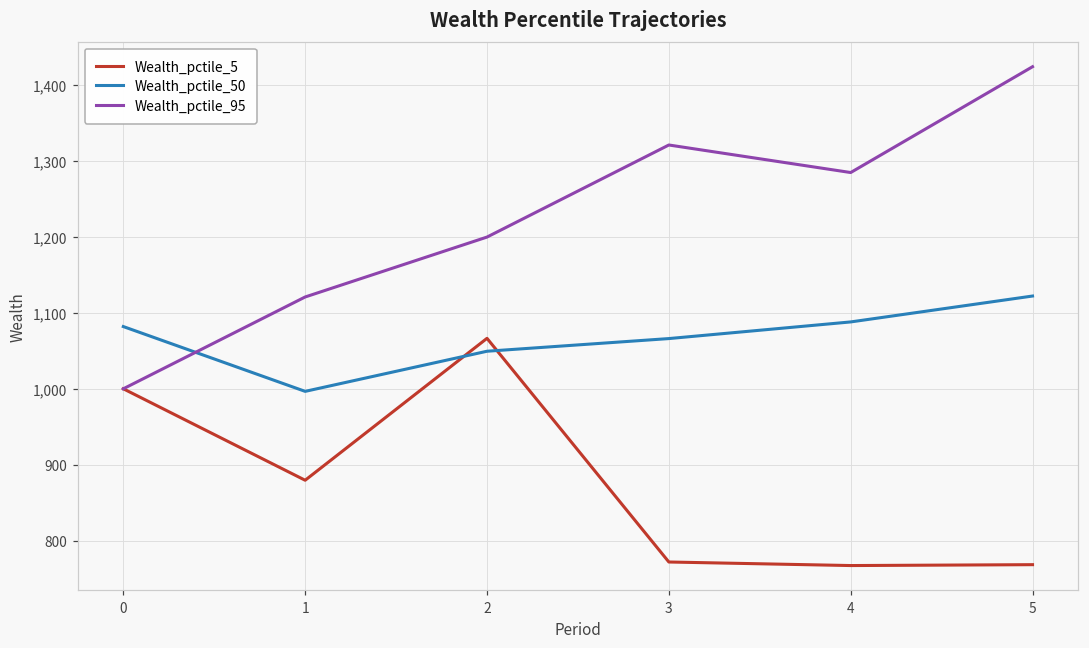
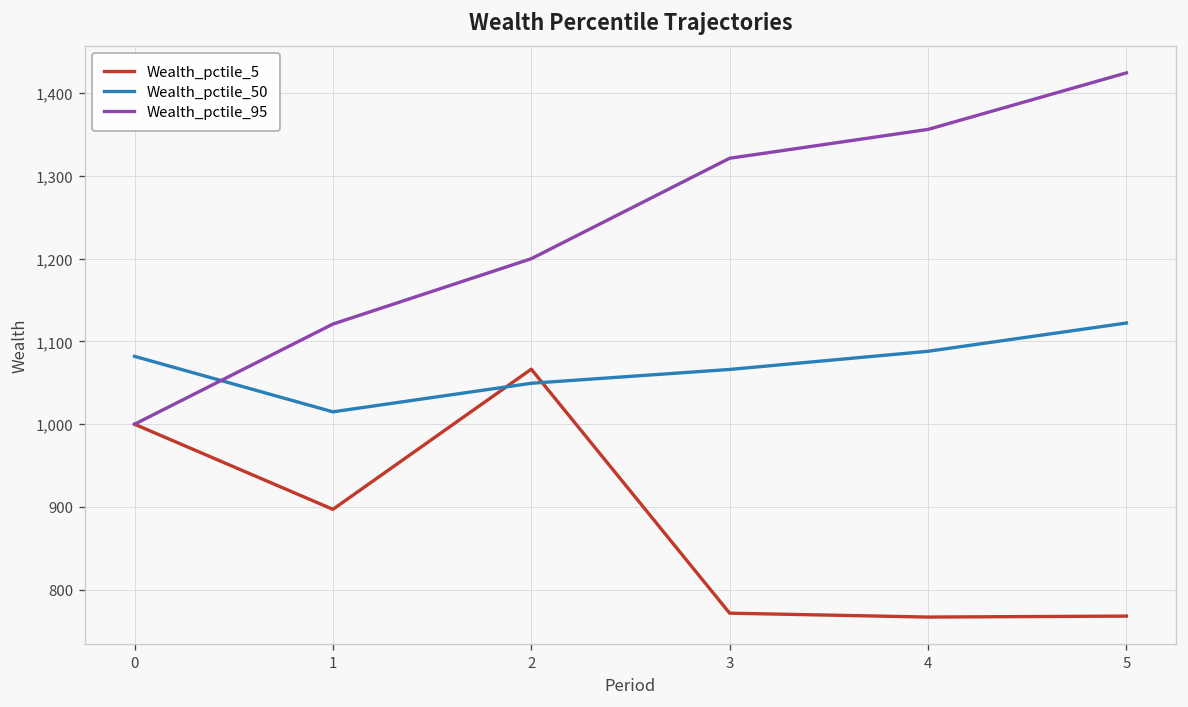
Wealth_pctile_5, 1: 880 -> 900
Wealth_pctile_50, 1: 1,000 -> 1,010
Wealth_pctile_95, 4: 1,280 -> 1,360
